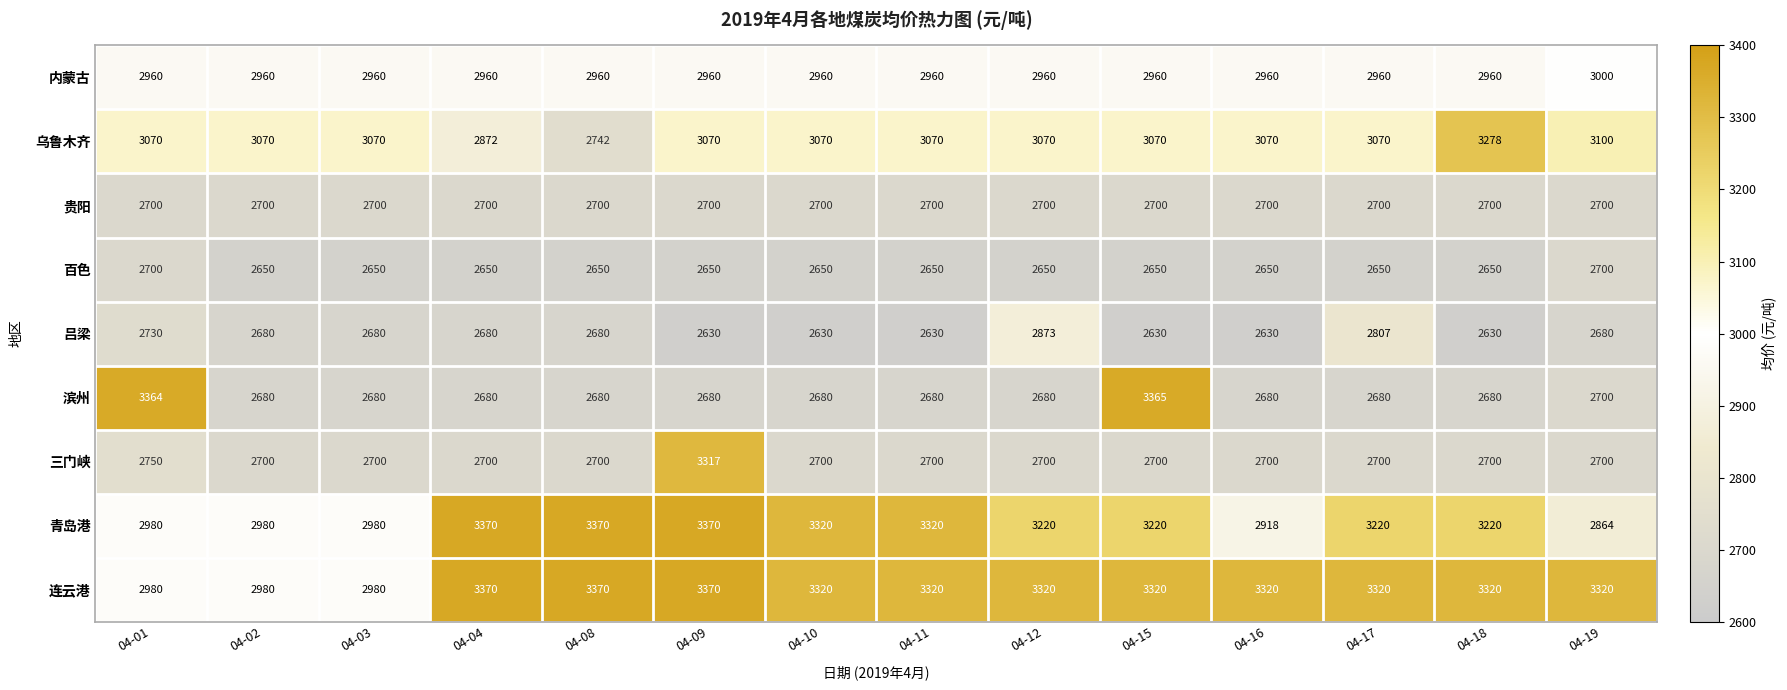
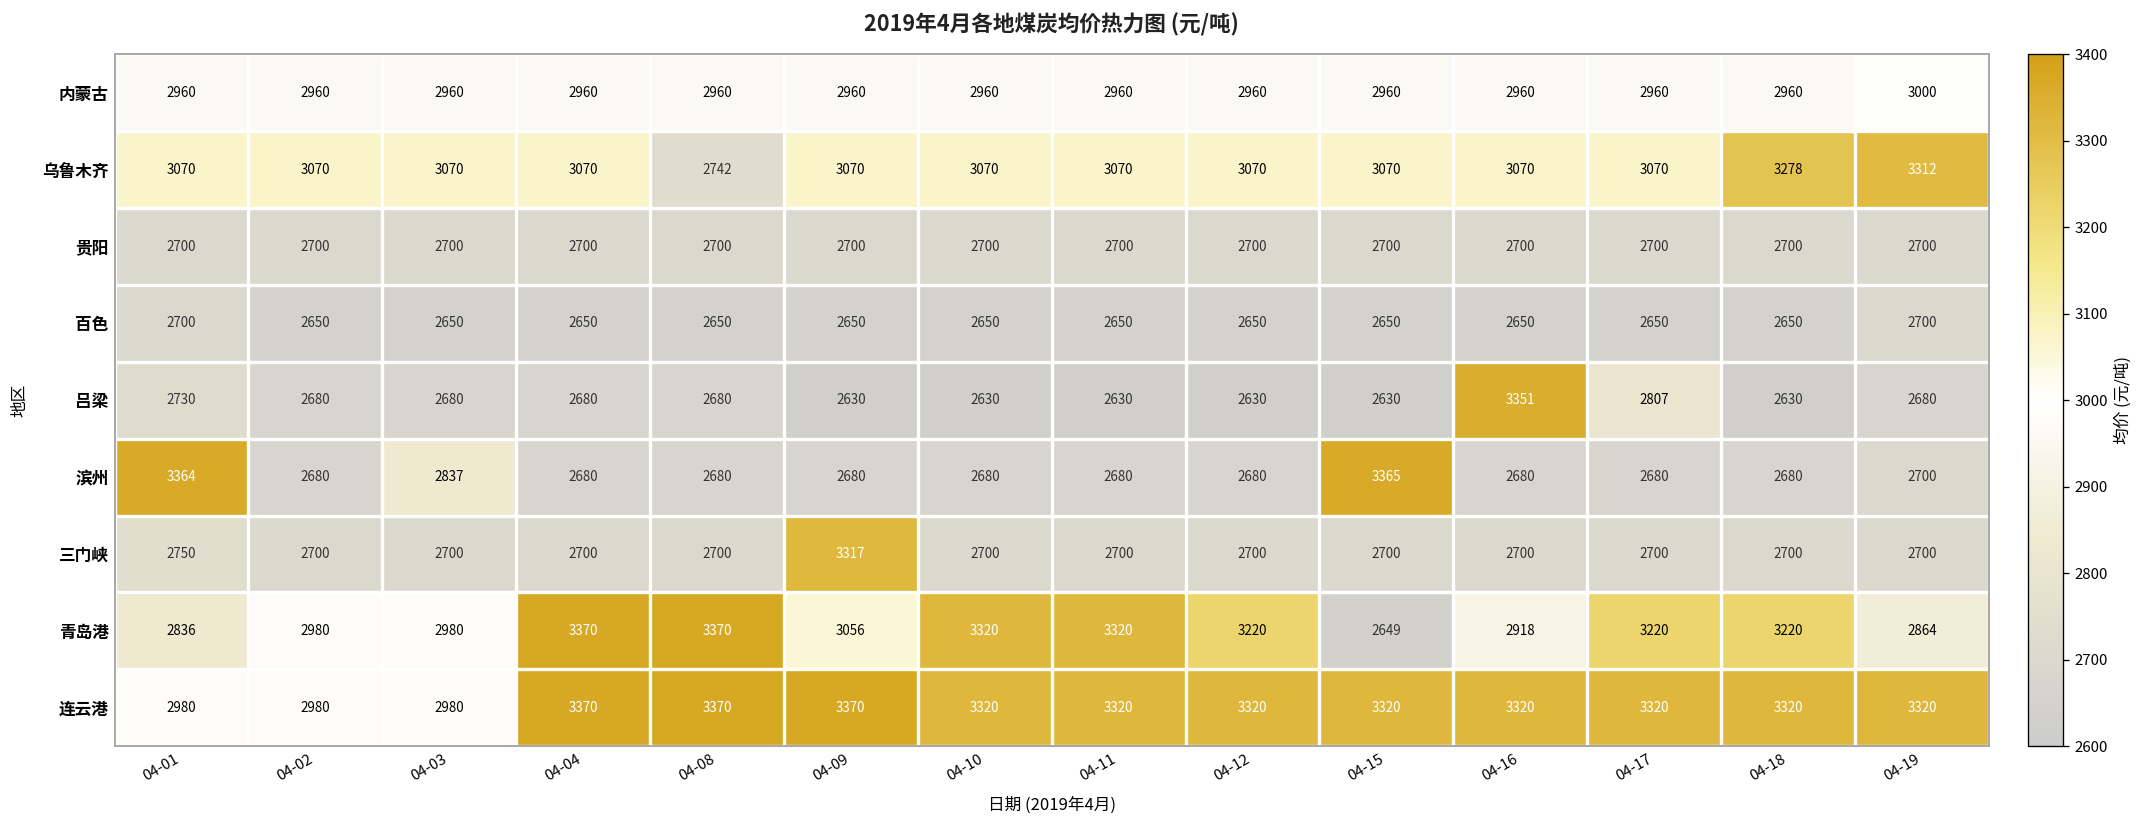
乌鲁木齐, 04-04: 2872 -> 3070
乌鲁木齐, 04-19: 3100 -> 3312
吕梁, 04-12: 2873 -> 2630
吕梁, 04-16: 2630 -> 3351
滨州, 04-03: 2680 -> 2837
青岛港, 04-01: 2980 -> 2836
青岛港, 04-09: 3370 -> 3056
青岛港, 04-15: 3220 -> 2649
